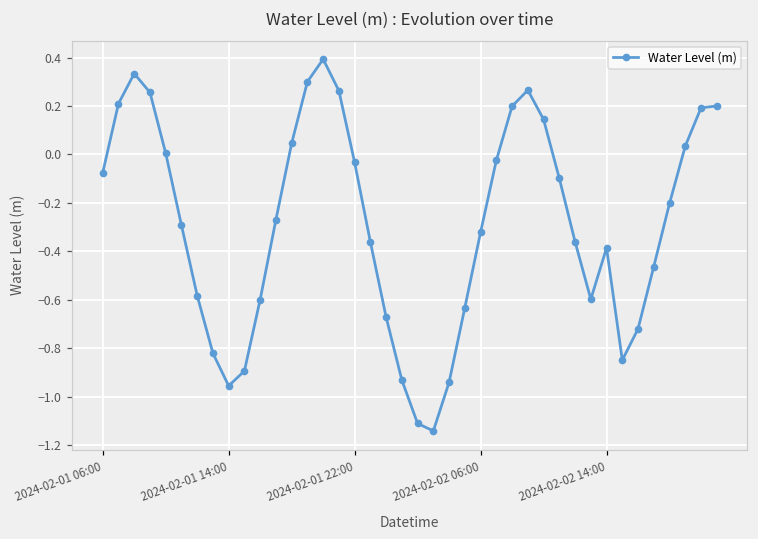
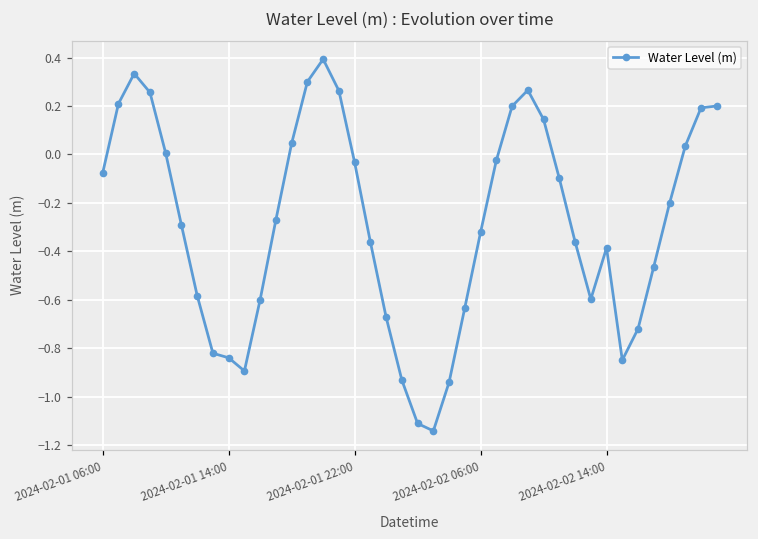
2024-02-01 14:00: -0.96 -> -0.84
